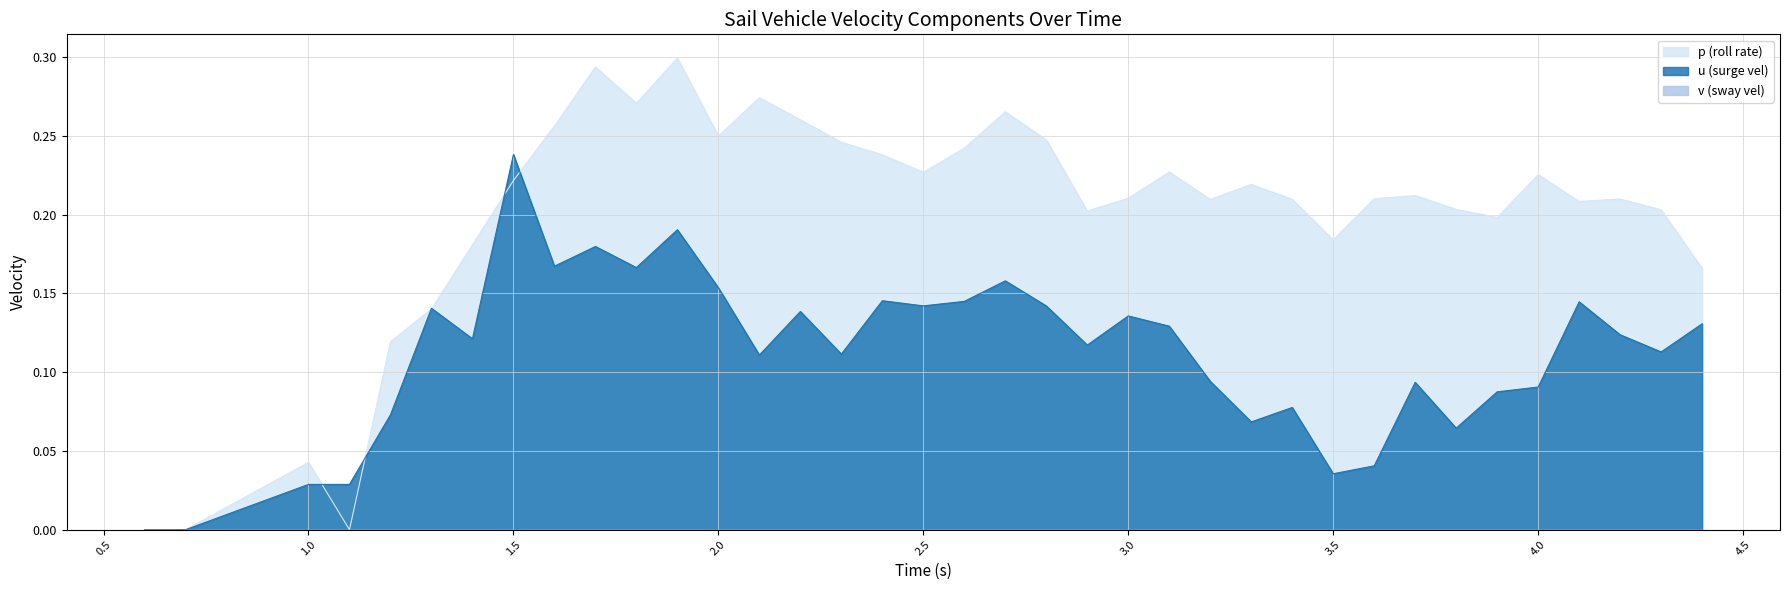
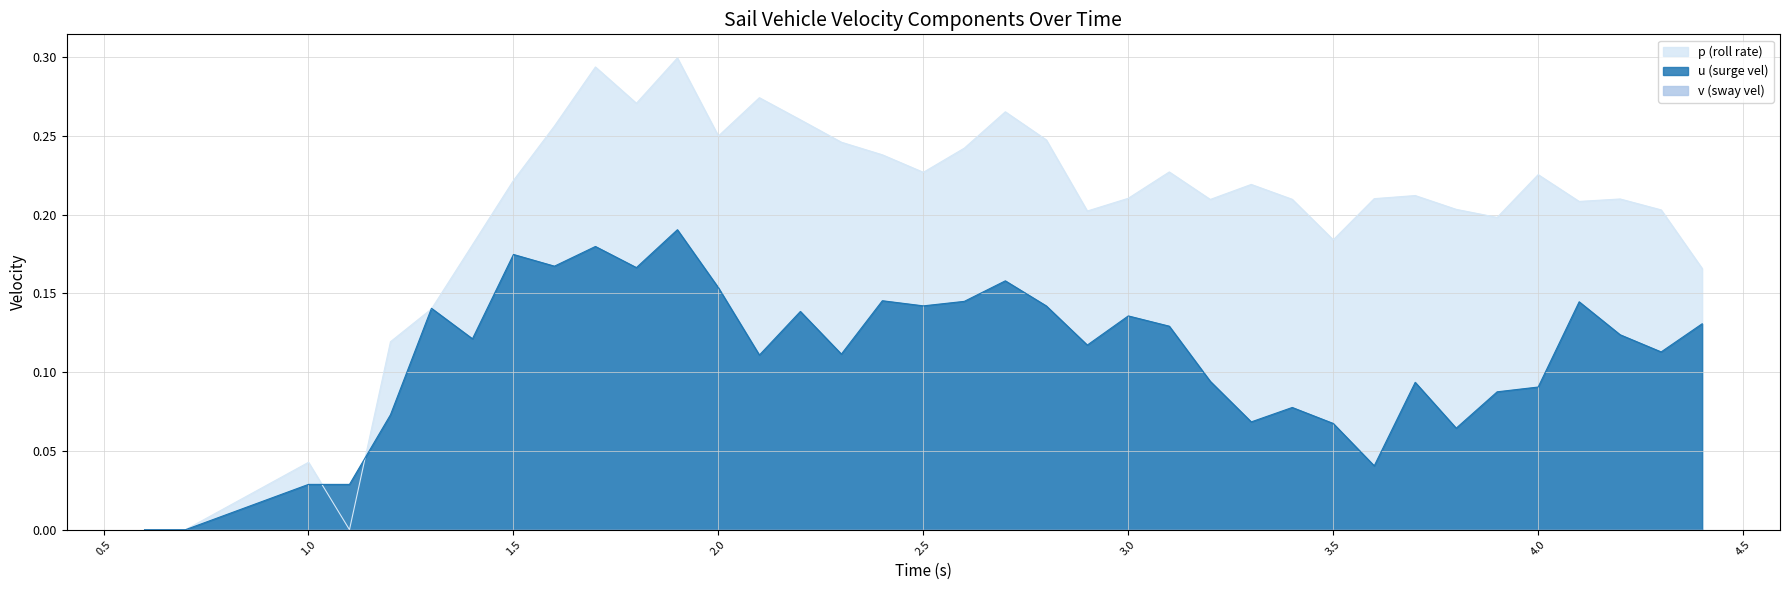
u (surge vel), 1.5: 0.238 -> 0.175
u (surge vel), 3.5: 0.036 -> 0.067
